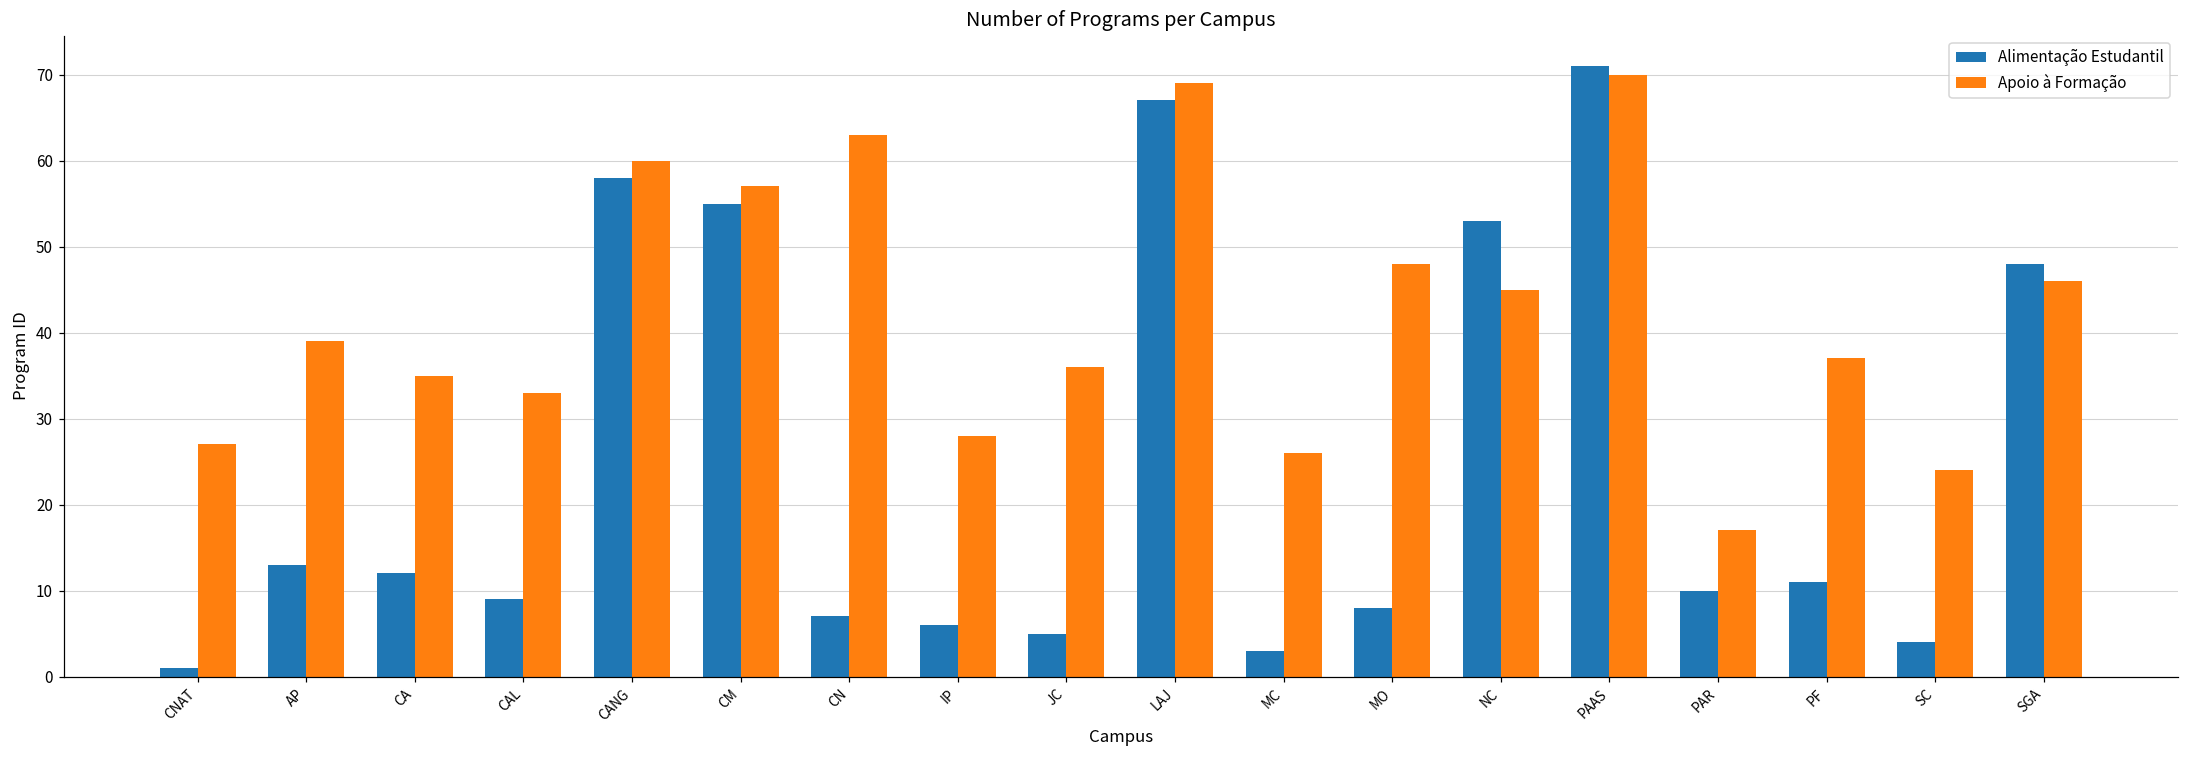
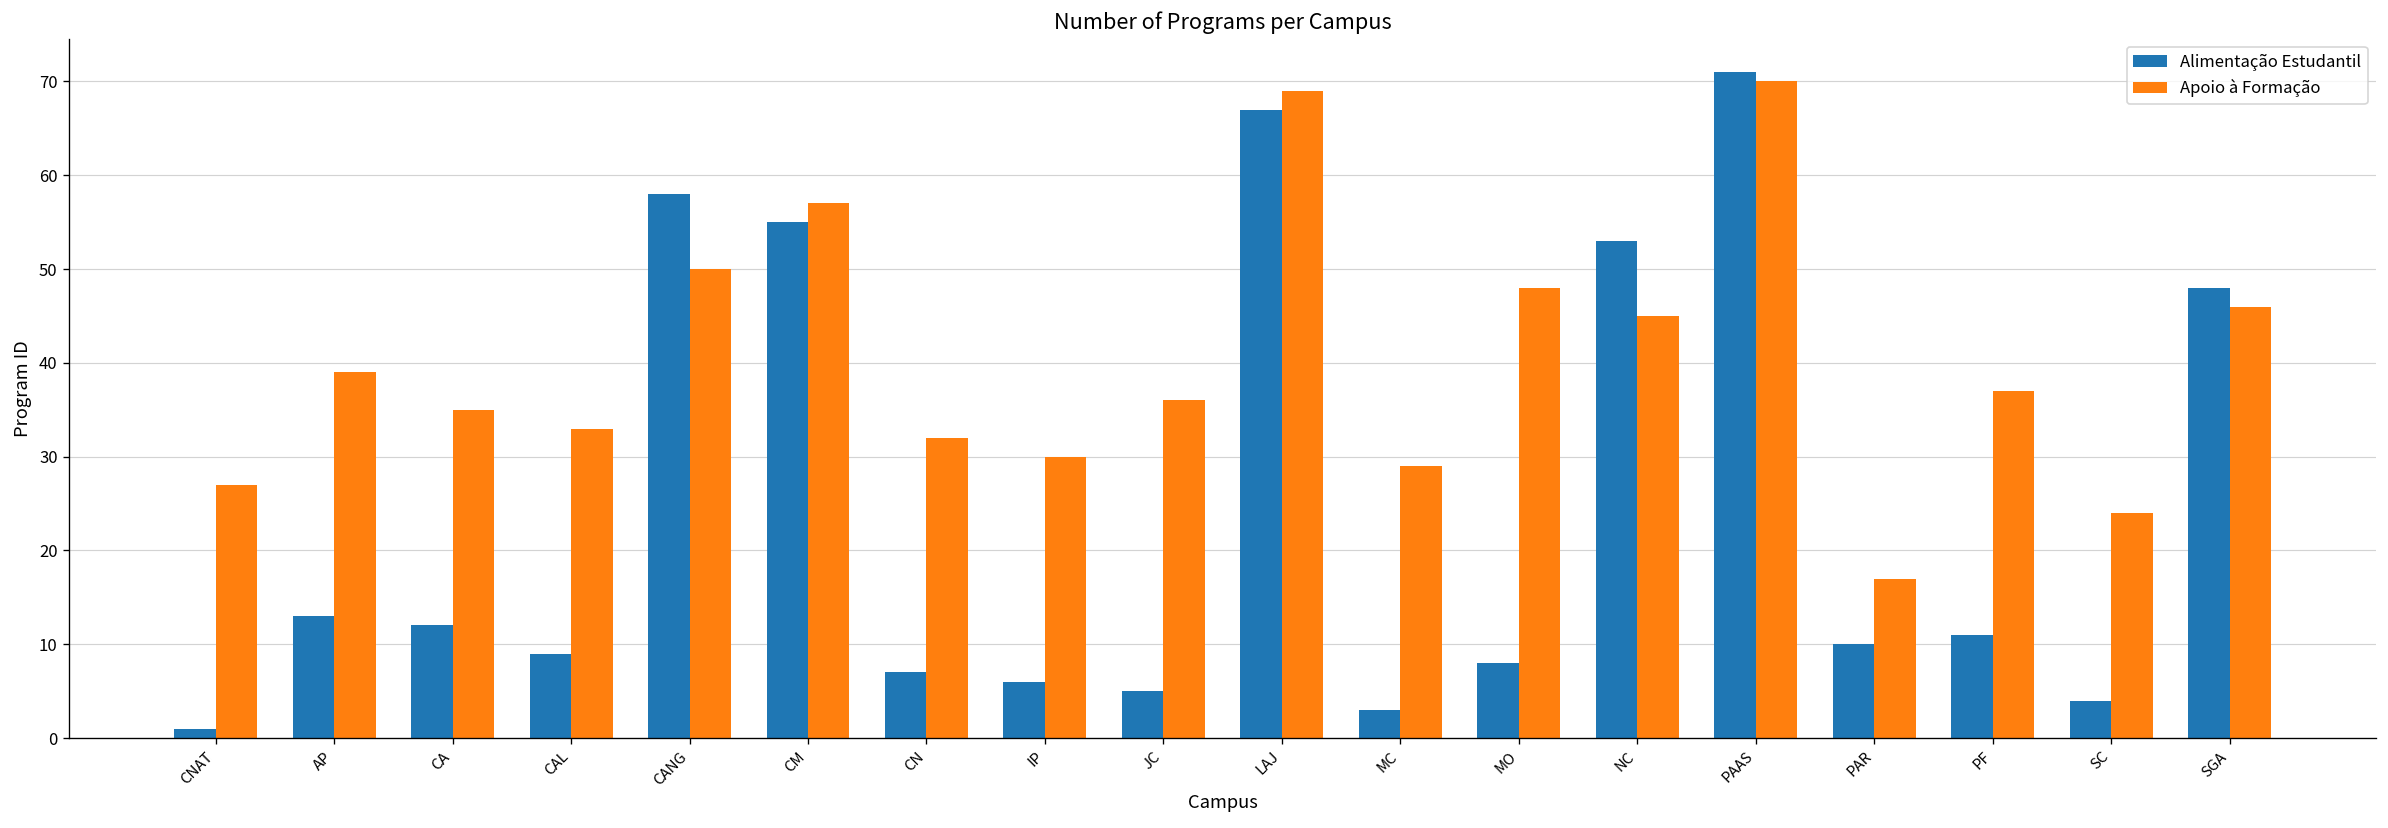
Apoio à Formação, CANG: 60 -> 50
Apoio à Formação, CN: 63 -> 32
Apoio à Formação, IP: 28 -> 30
Apoio à Formação, MC: 26 -> 29
